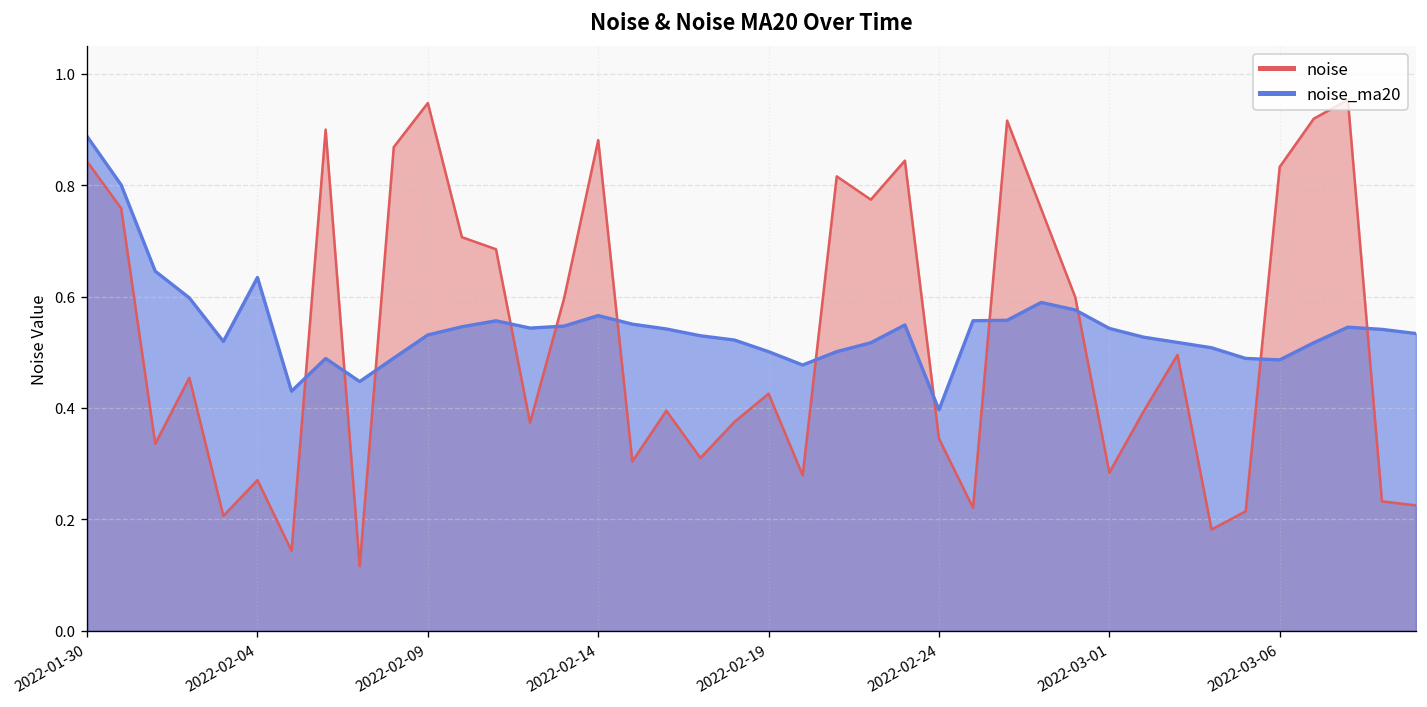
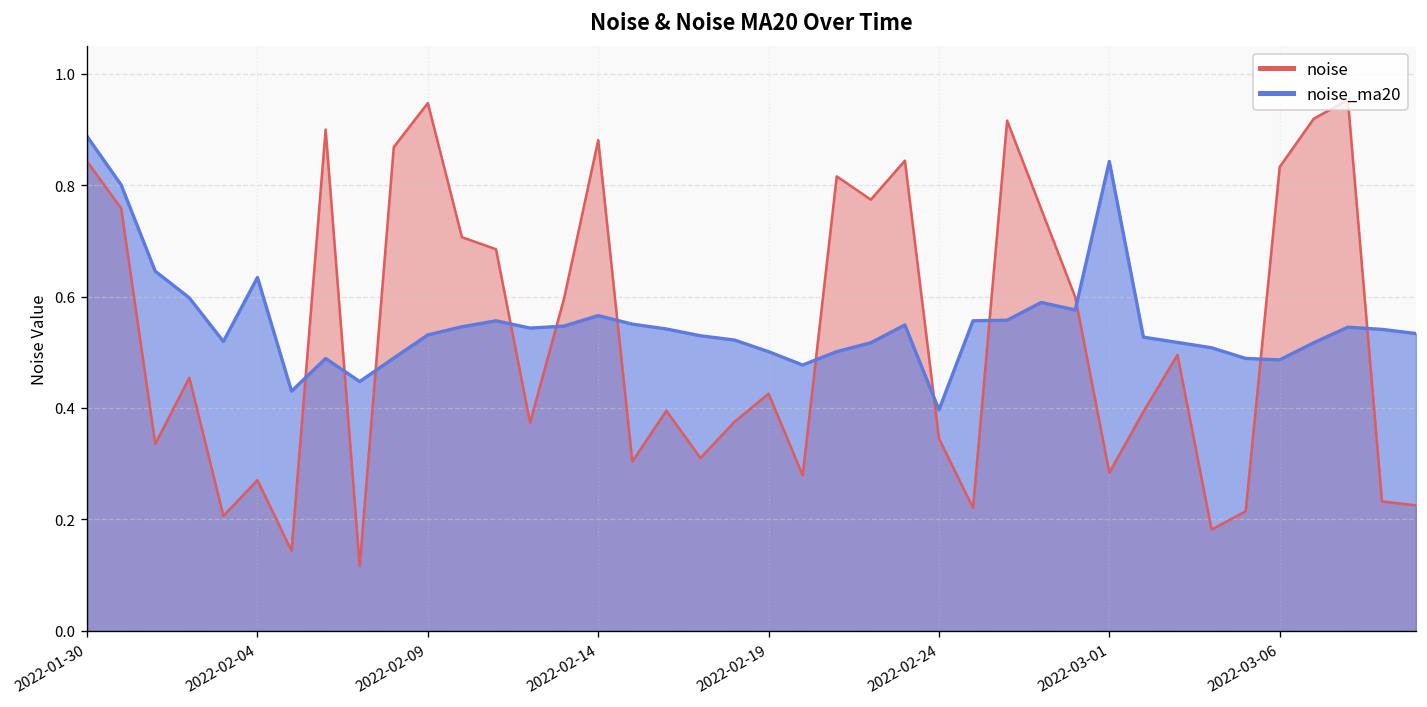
noise_ma20, 2022-03-01: 0.54 -> 0.84
